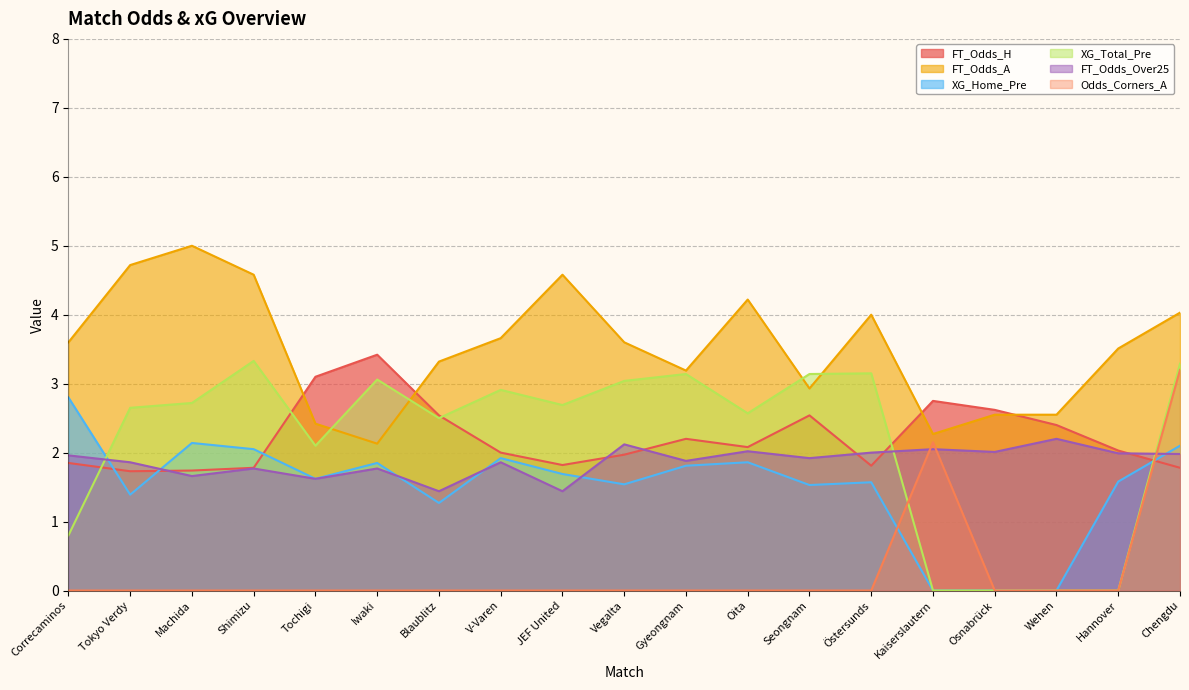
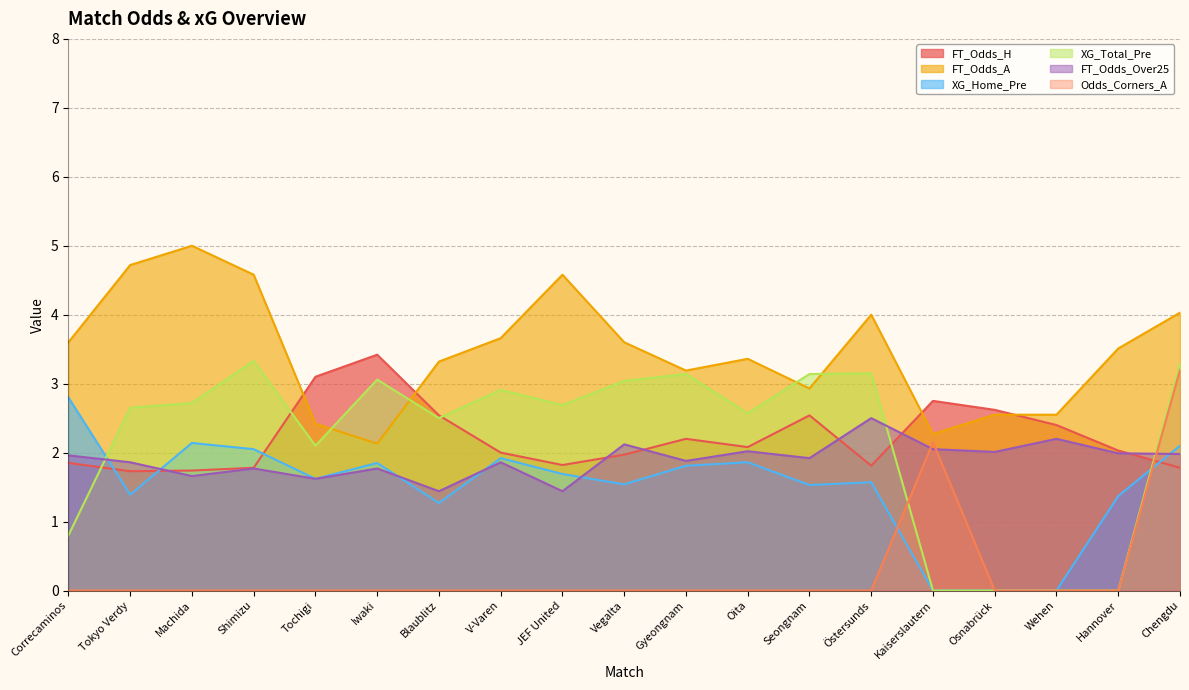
FT_Odds_A, Oita: 4.2 -> 3.4
FT_Odds_Over25, Östersunds: 2.0 -> 2.5
XG_Home_Pre, Hannover: 1.6 -> 1.4
